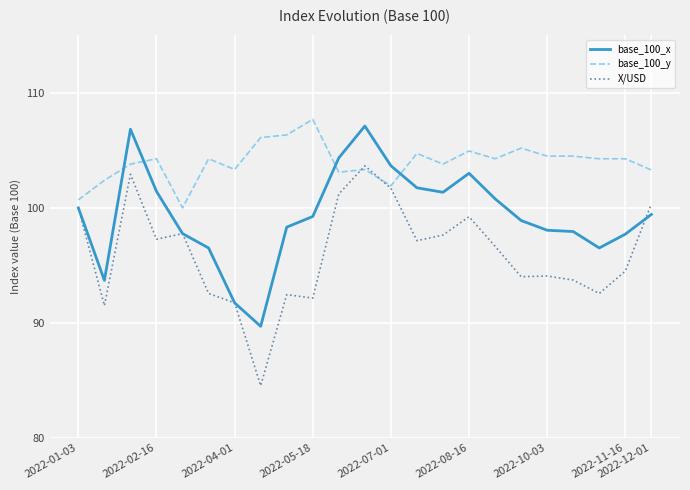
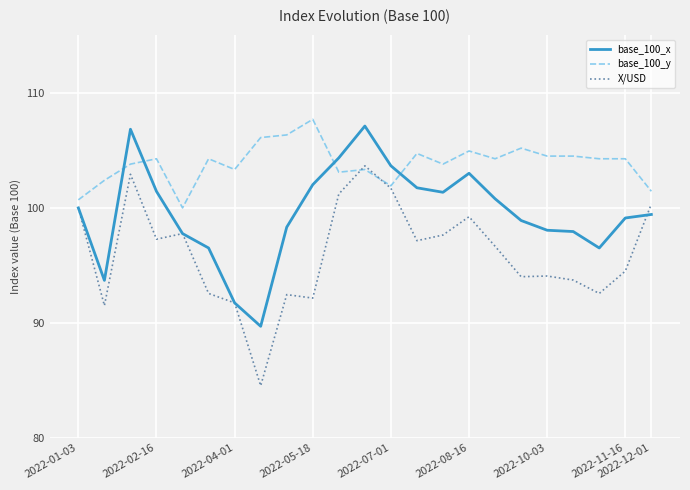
base_100_x, 2022-05-18: 99.3 -> 102.0
base_100_x, 2022-11-16: 97.7 -> 99.1
base_100_y, 2022-12-01: 103.3 -> 101.4
